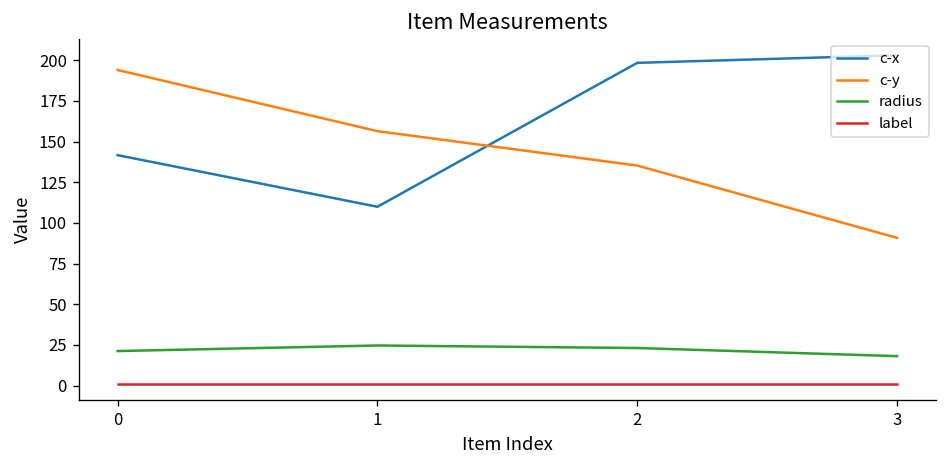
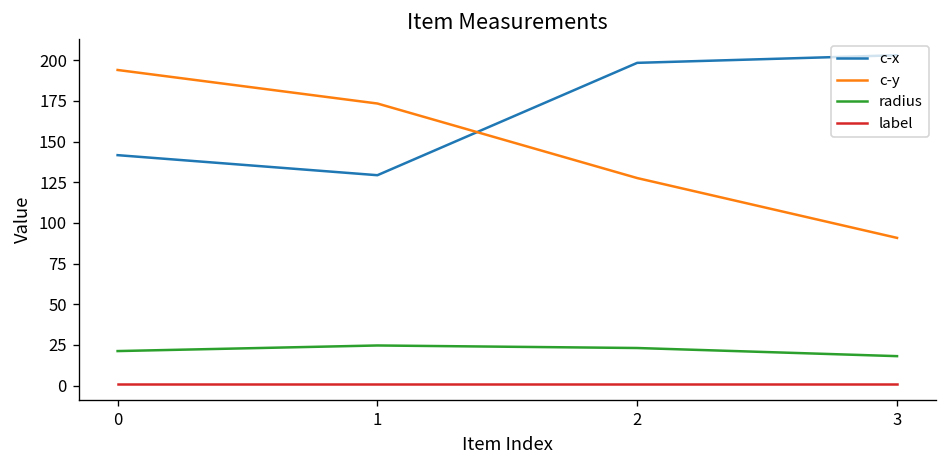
c-x, 1: 110 -> 129
c-y, 1: 156 -> 173
c-y, 2: 135 -> 128
